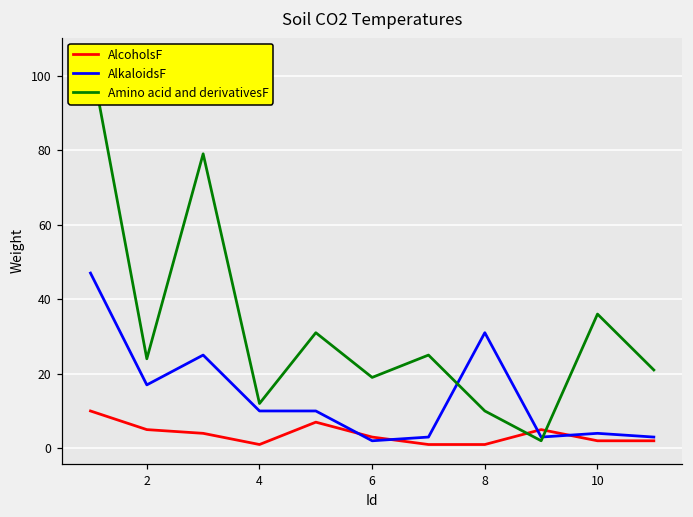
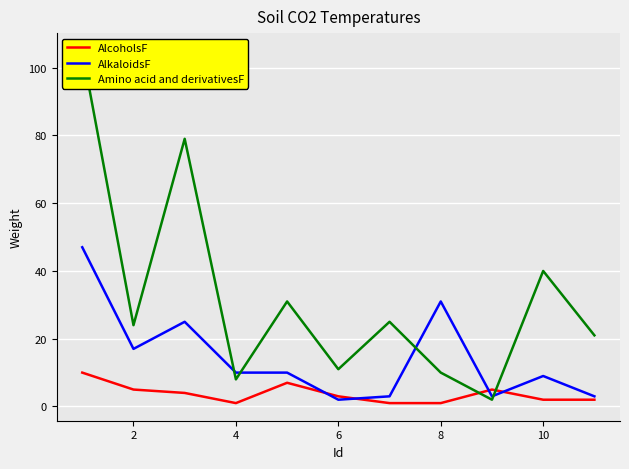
Amino acid and derivativesF, 4: 12 -> 8
Amino acid and derivativesF, 6: 19 -> 11
AlkaloidsF, 10: 4 -> 9
Amino acid and derivativesF, 10: 36 -> 40
